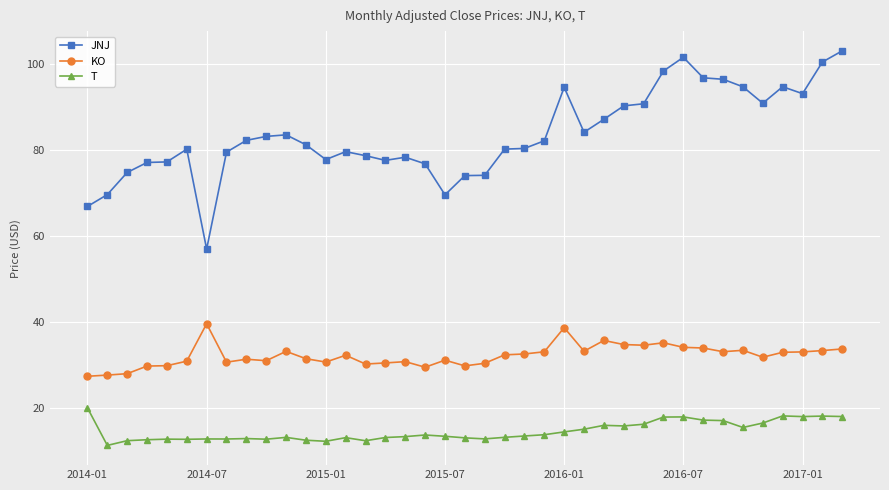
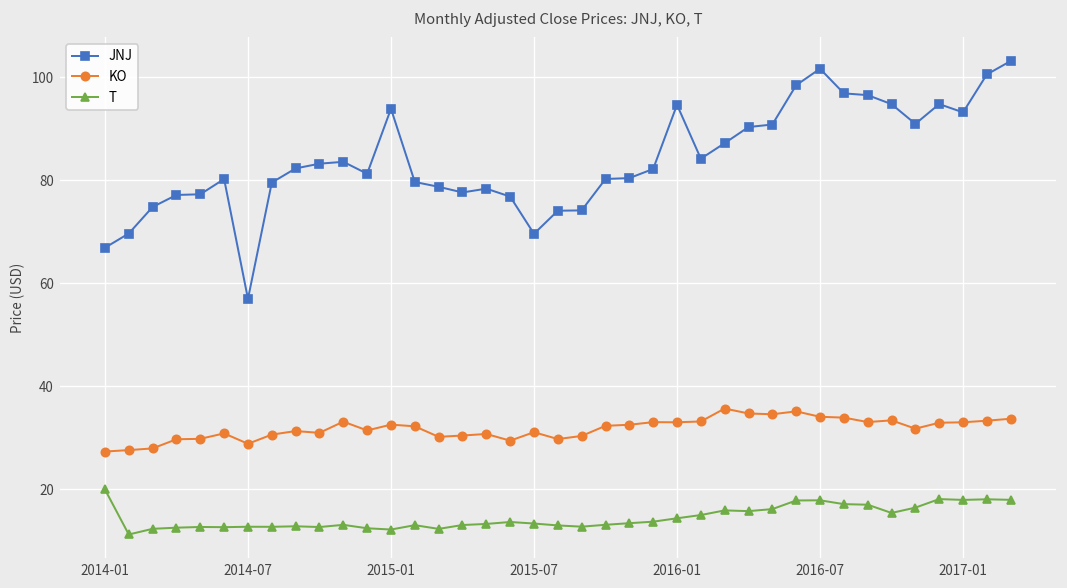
KO, 2014-07: 40 -> 29
JNJ, 2015-01: 78 -> 94
KO, 2015-01: 31 -> 33
KO, 2016-01: 39 -> 33
